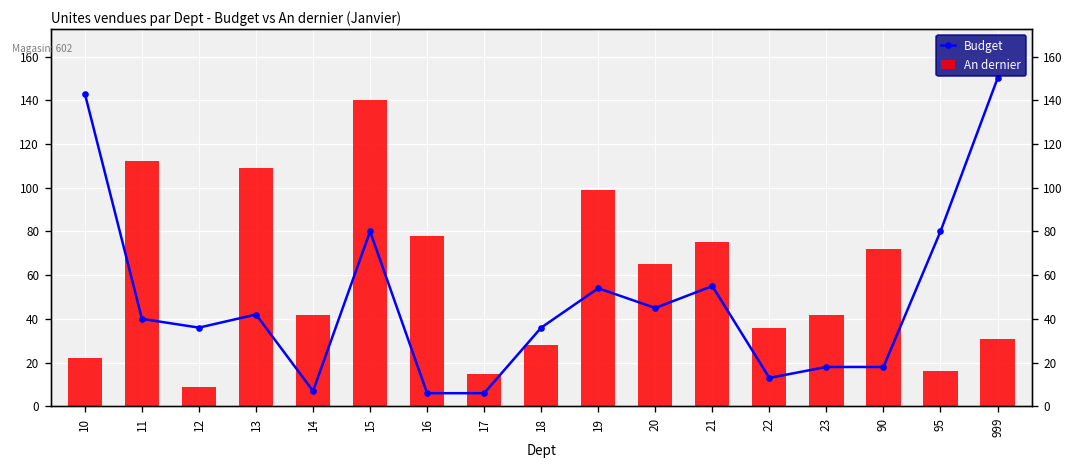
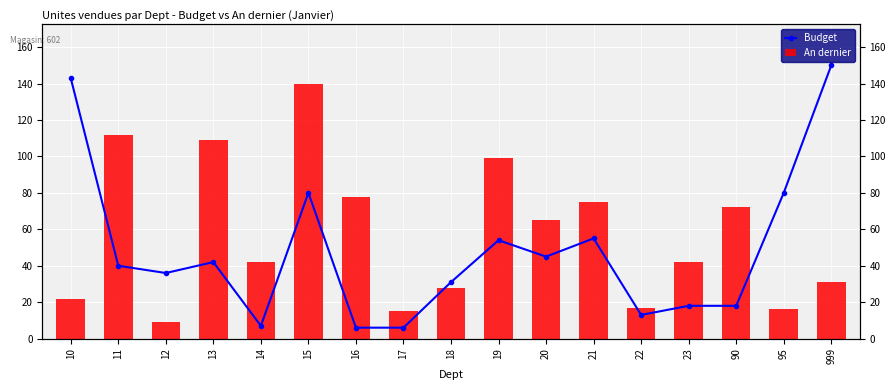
Budget, 18: 36 -> 31
An dernier, 22: 36 -> 17
